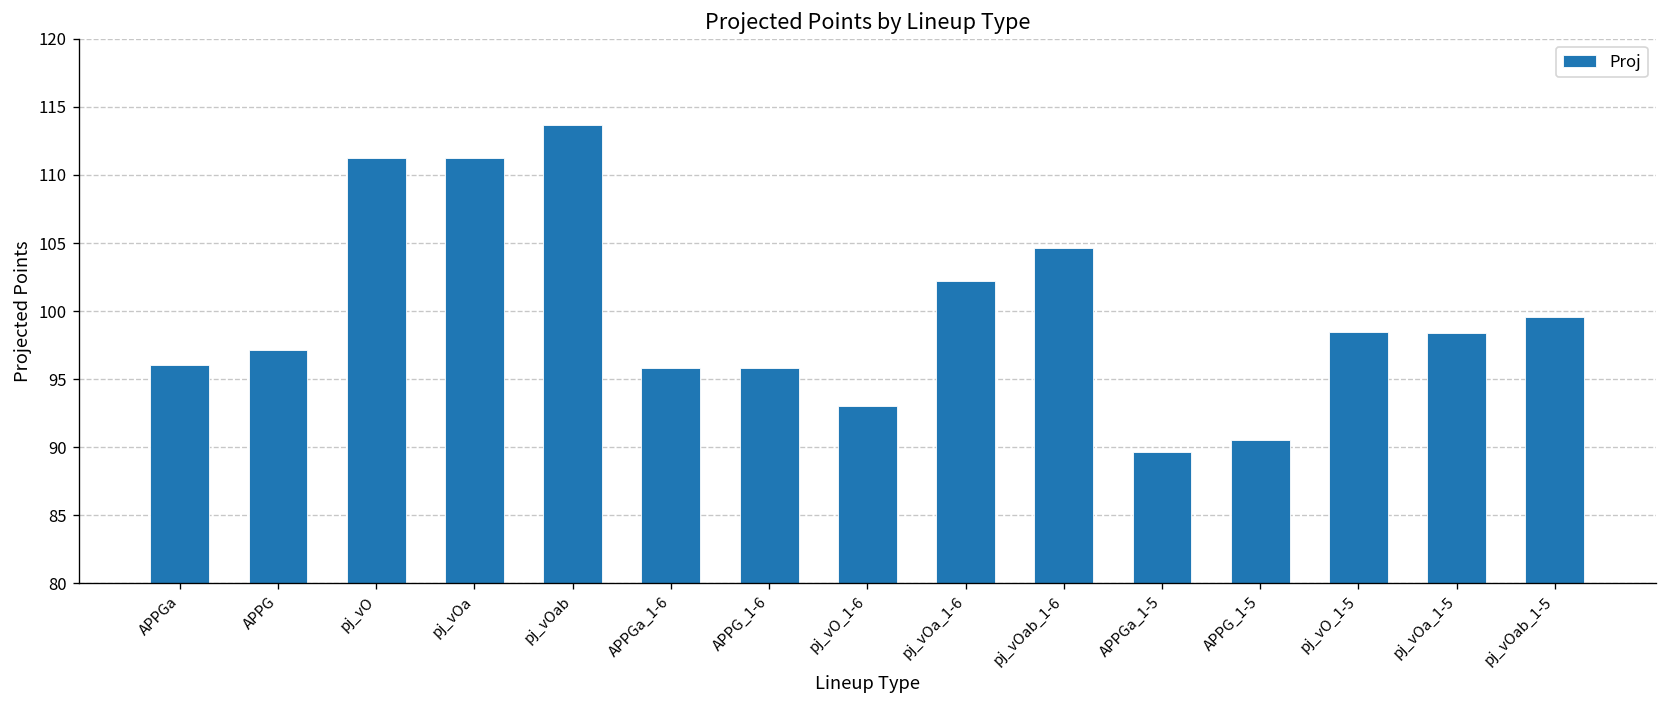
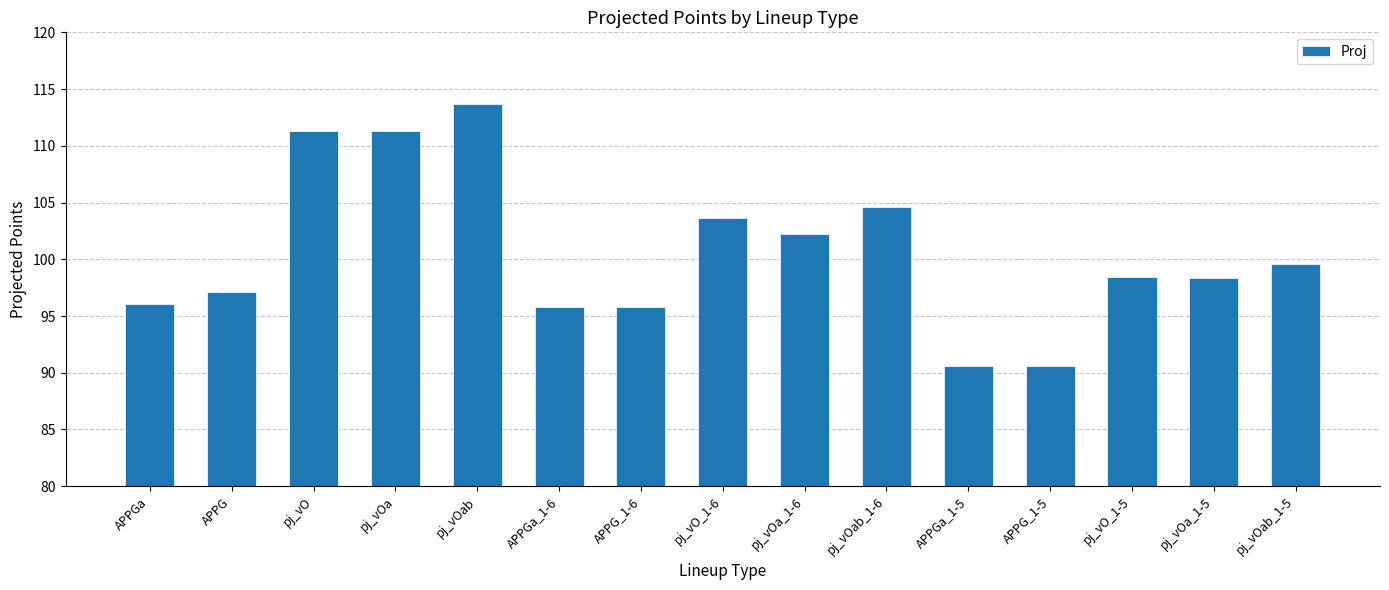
pj_vO_1-6: 93.0 -> 103.6
APPGa_1-5: 89.6 -> 90.6
